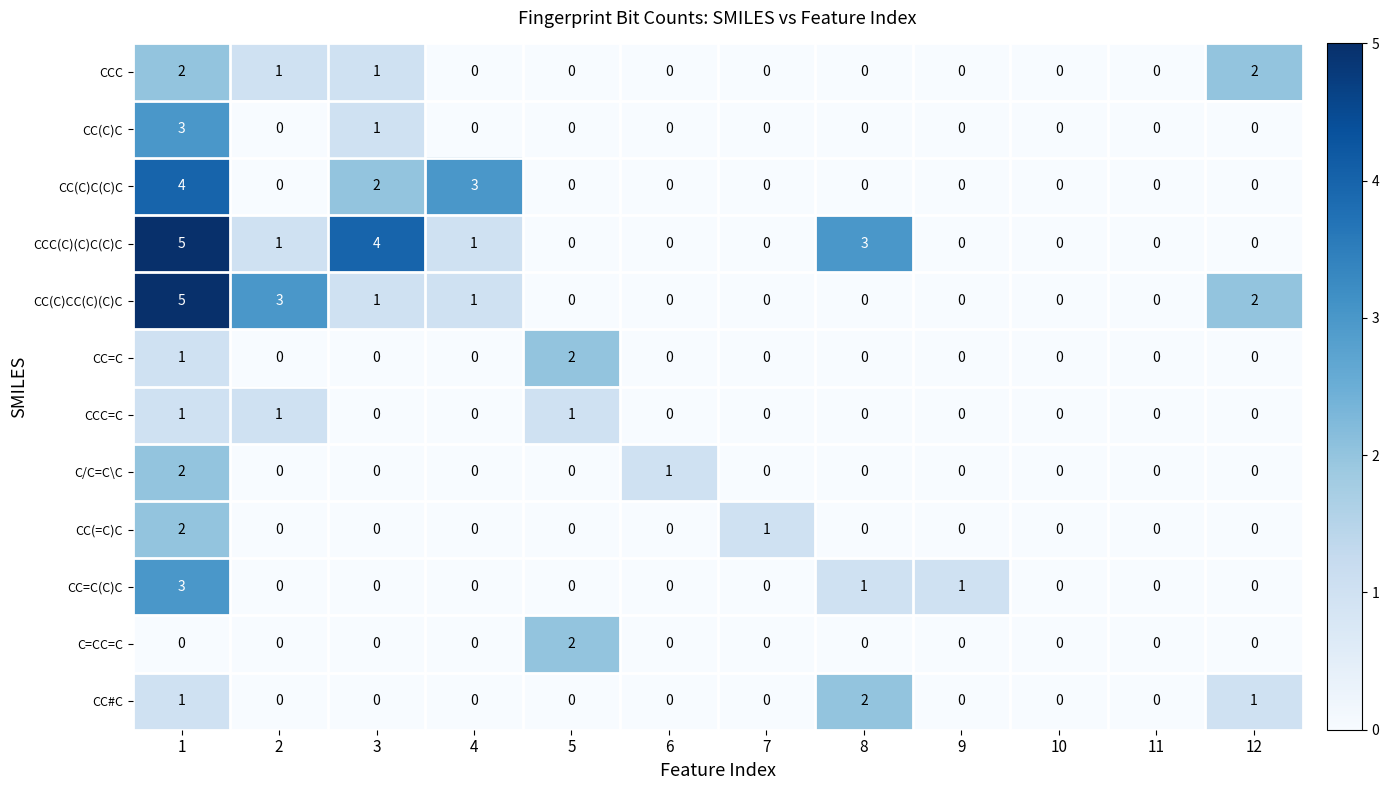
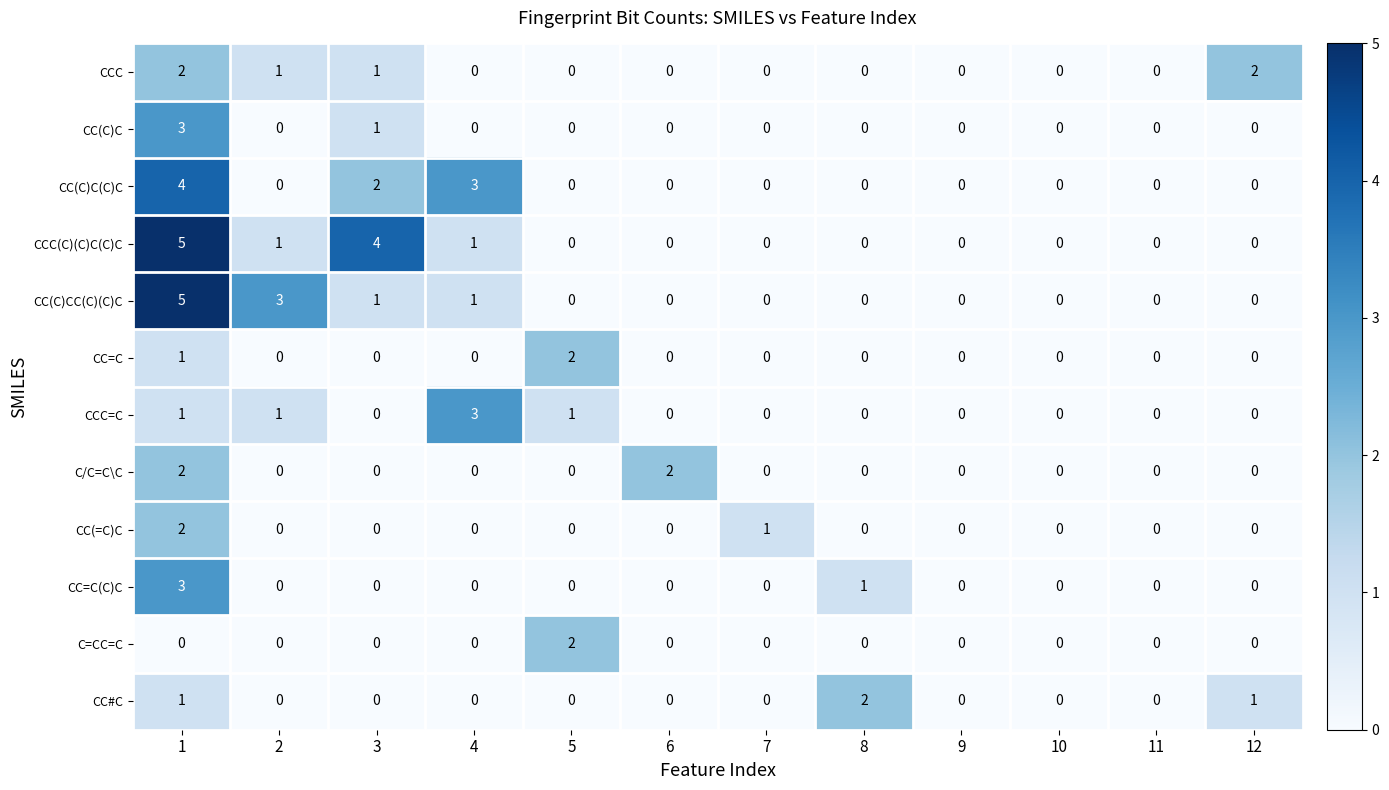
CCC(C)(C)C(C)C, 8: 3 -> 0
CC(C)CC(C)(C)C, 12: 2 -> 0
CCC=C, 4: 0 -> 3
C/C=C\C, 6: 1 -> 2
CC=C(C)C, 9: 1 -> 0
